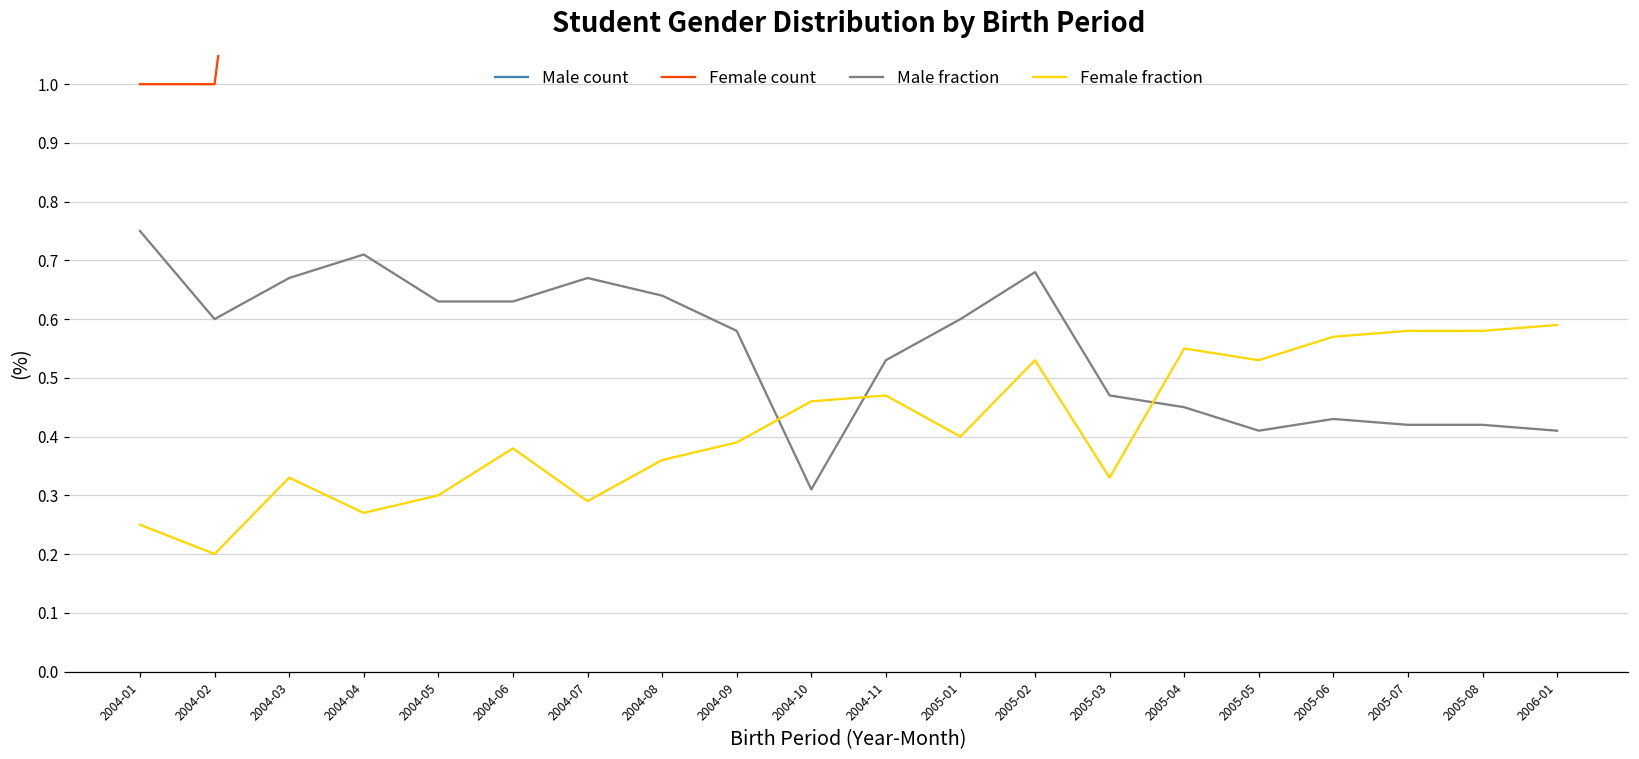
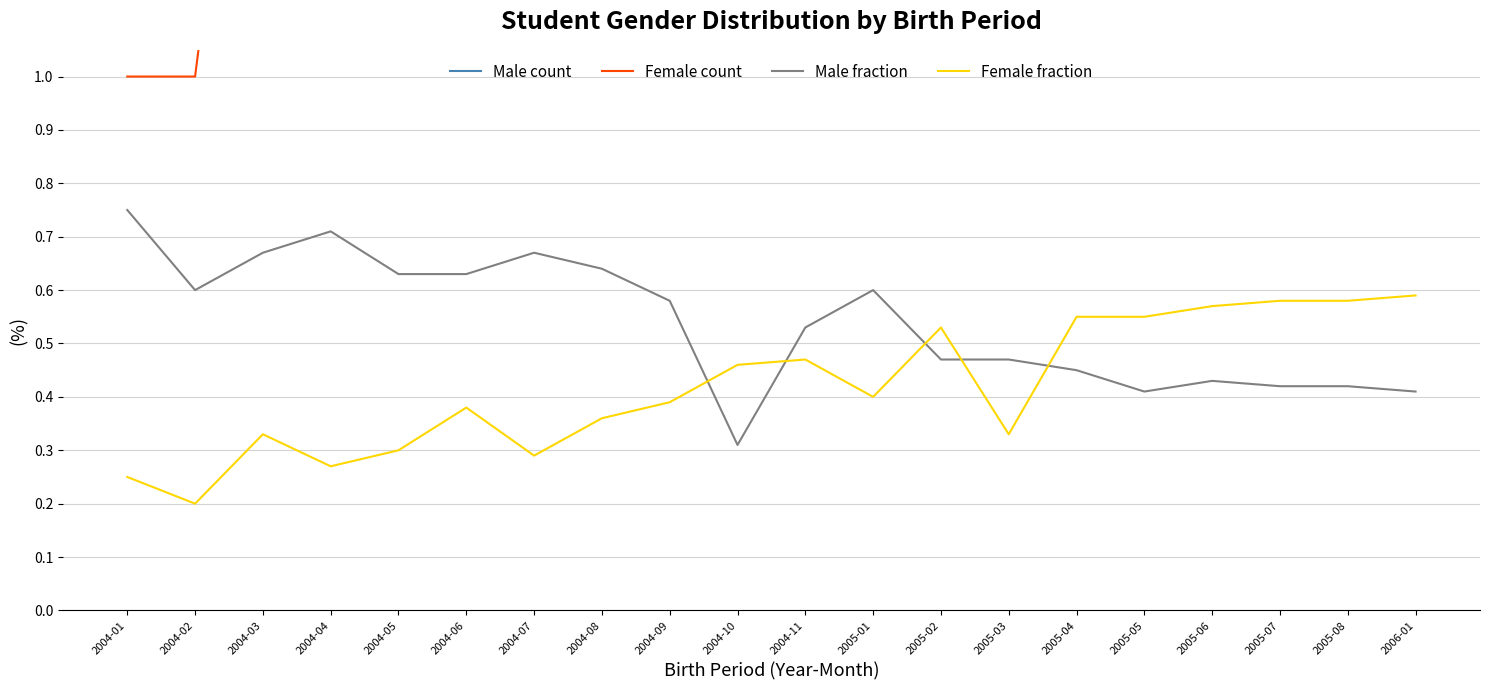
Male fraction, 2005-02: 0.68 -> 0.47
Female fraction, 2005-05: 0.53 -> 0.55
